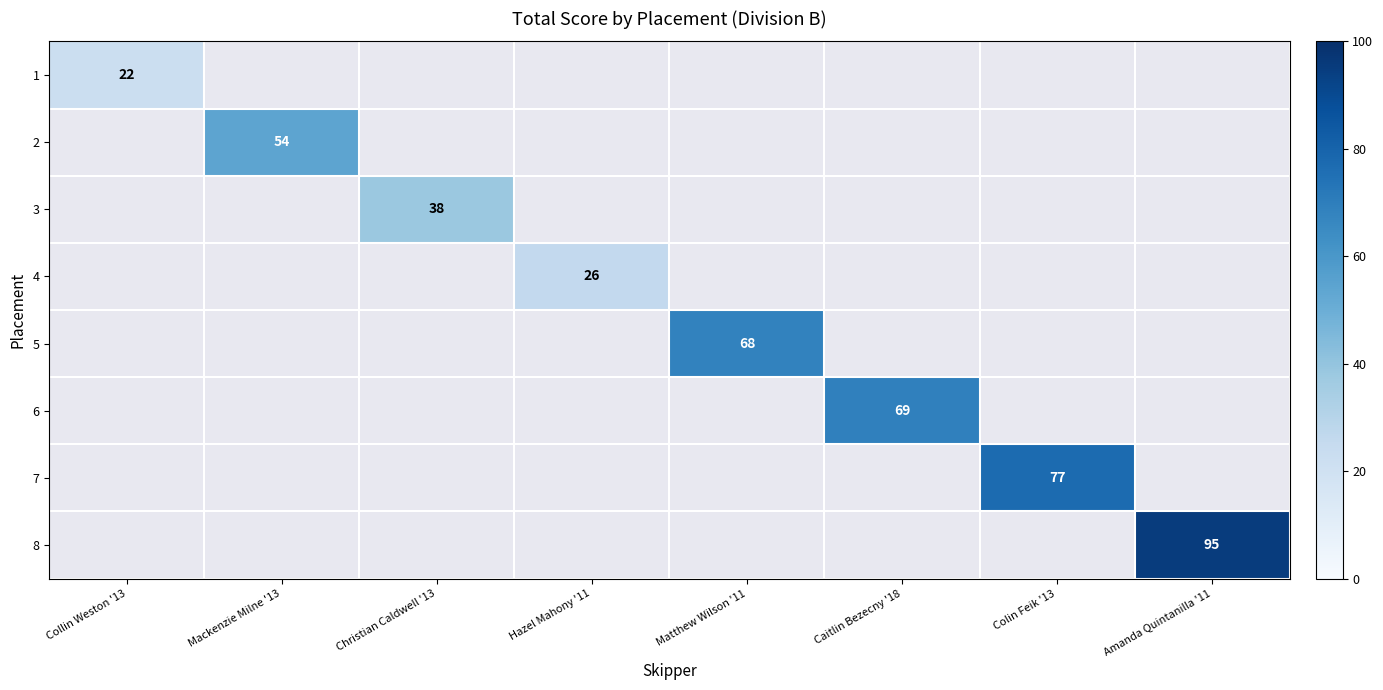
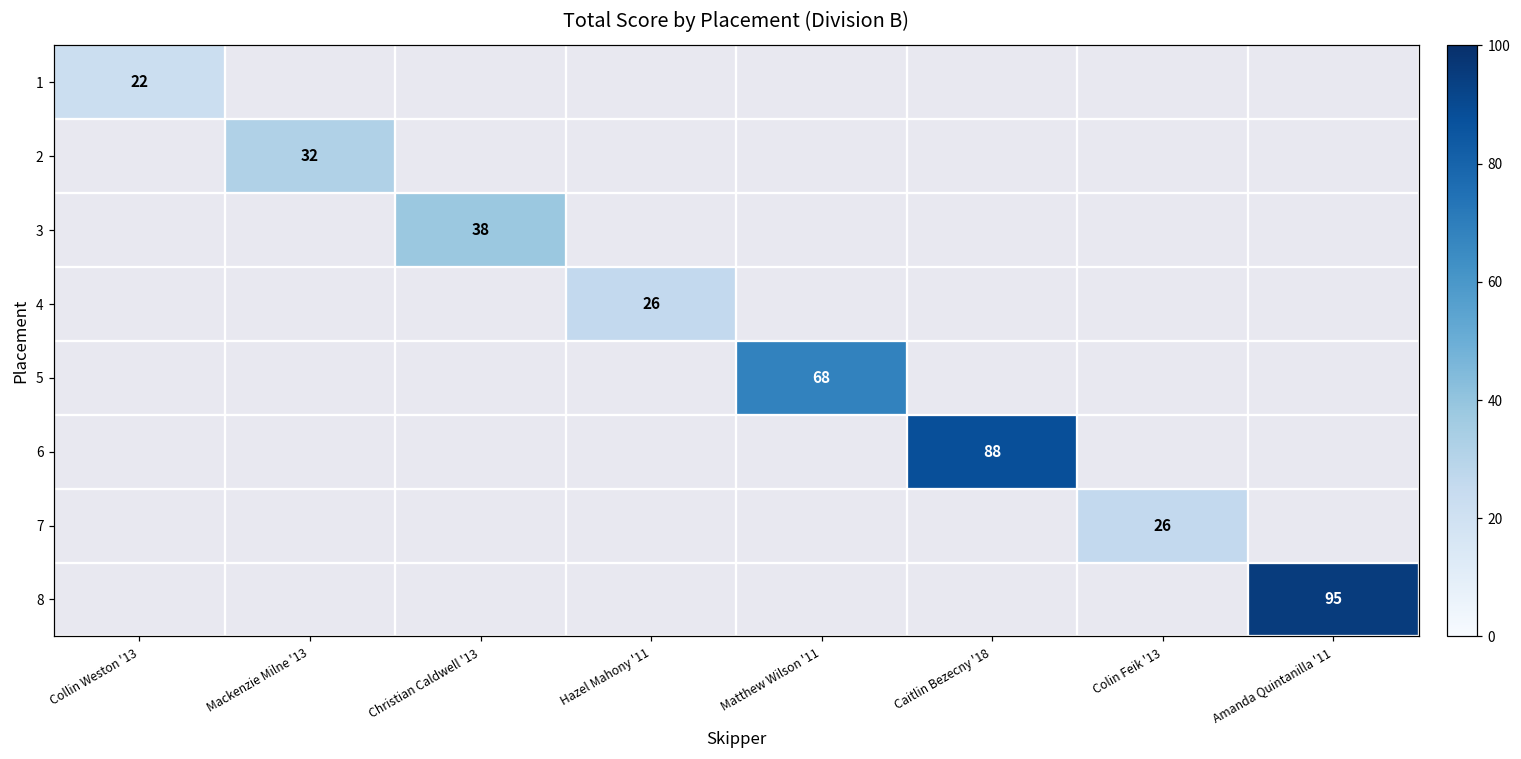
2, Mackenzie Milne '13: 54 -> 32
6, Caitlin Bezecny '18: 69 -> 88
7, Colin Feik '13: 77 -> 26
